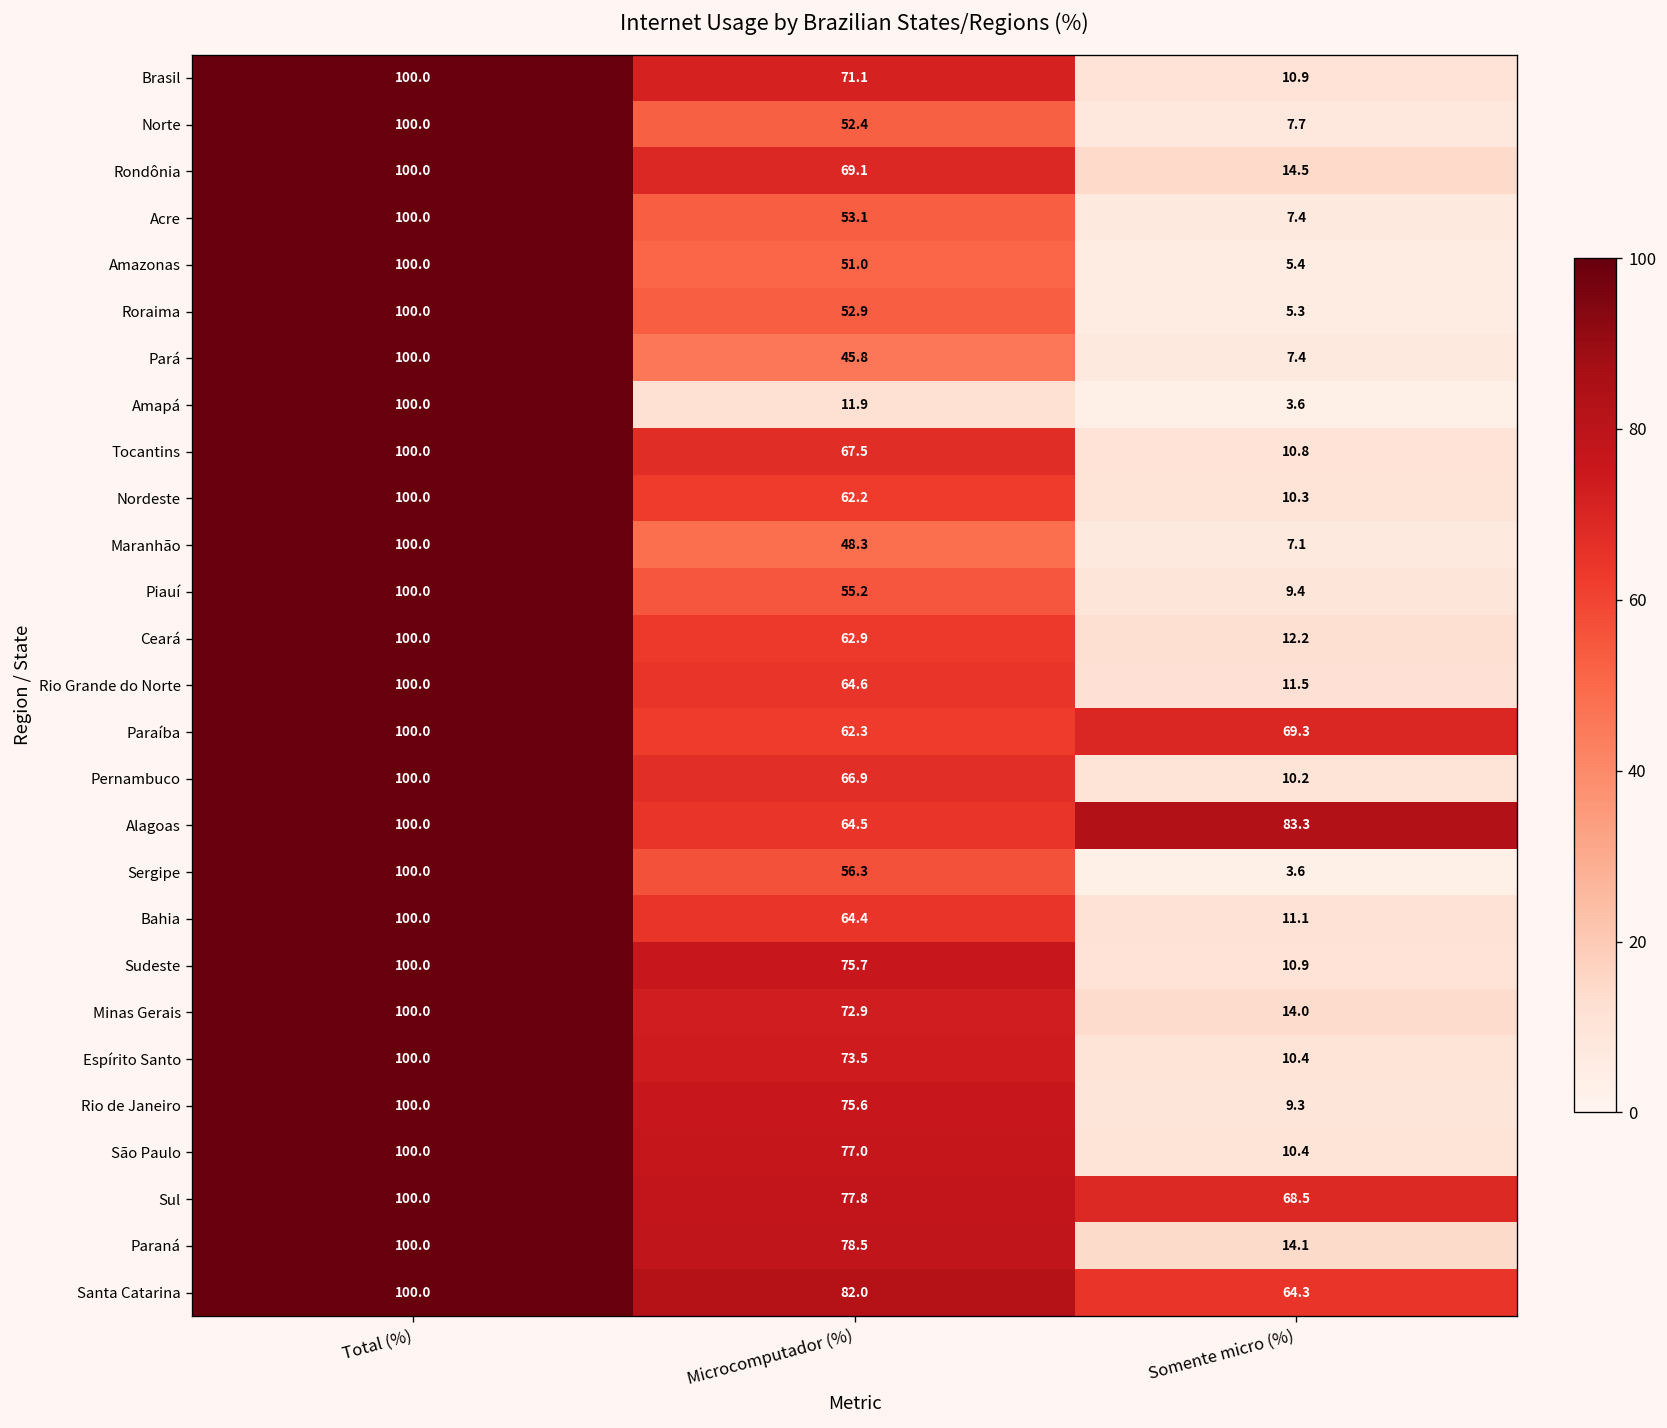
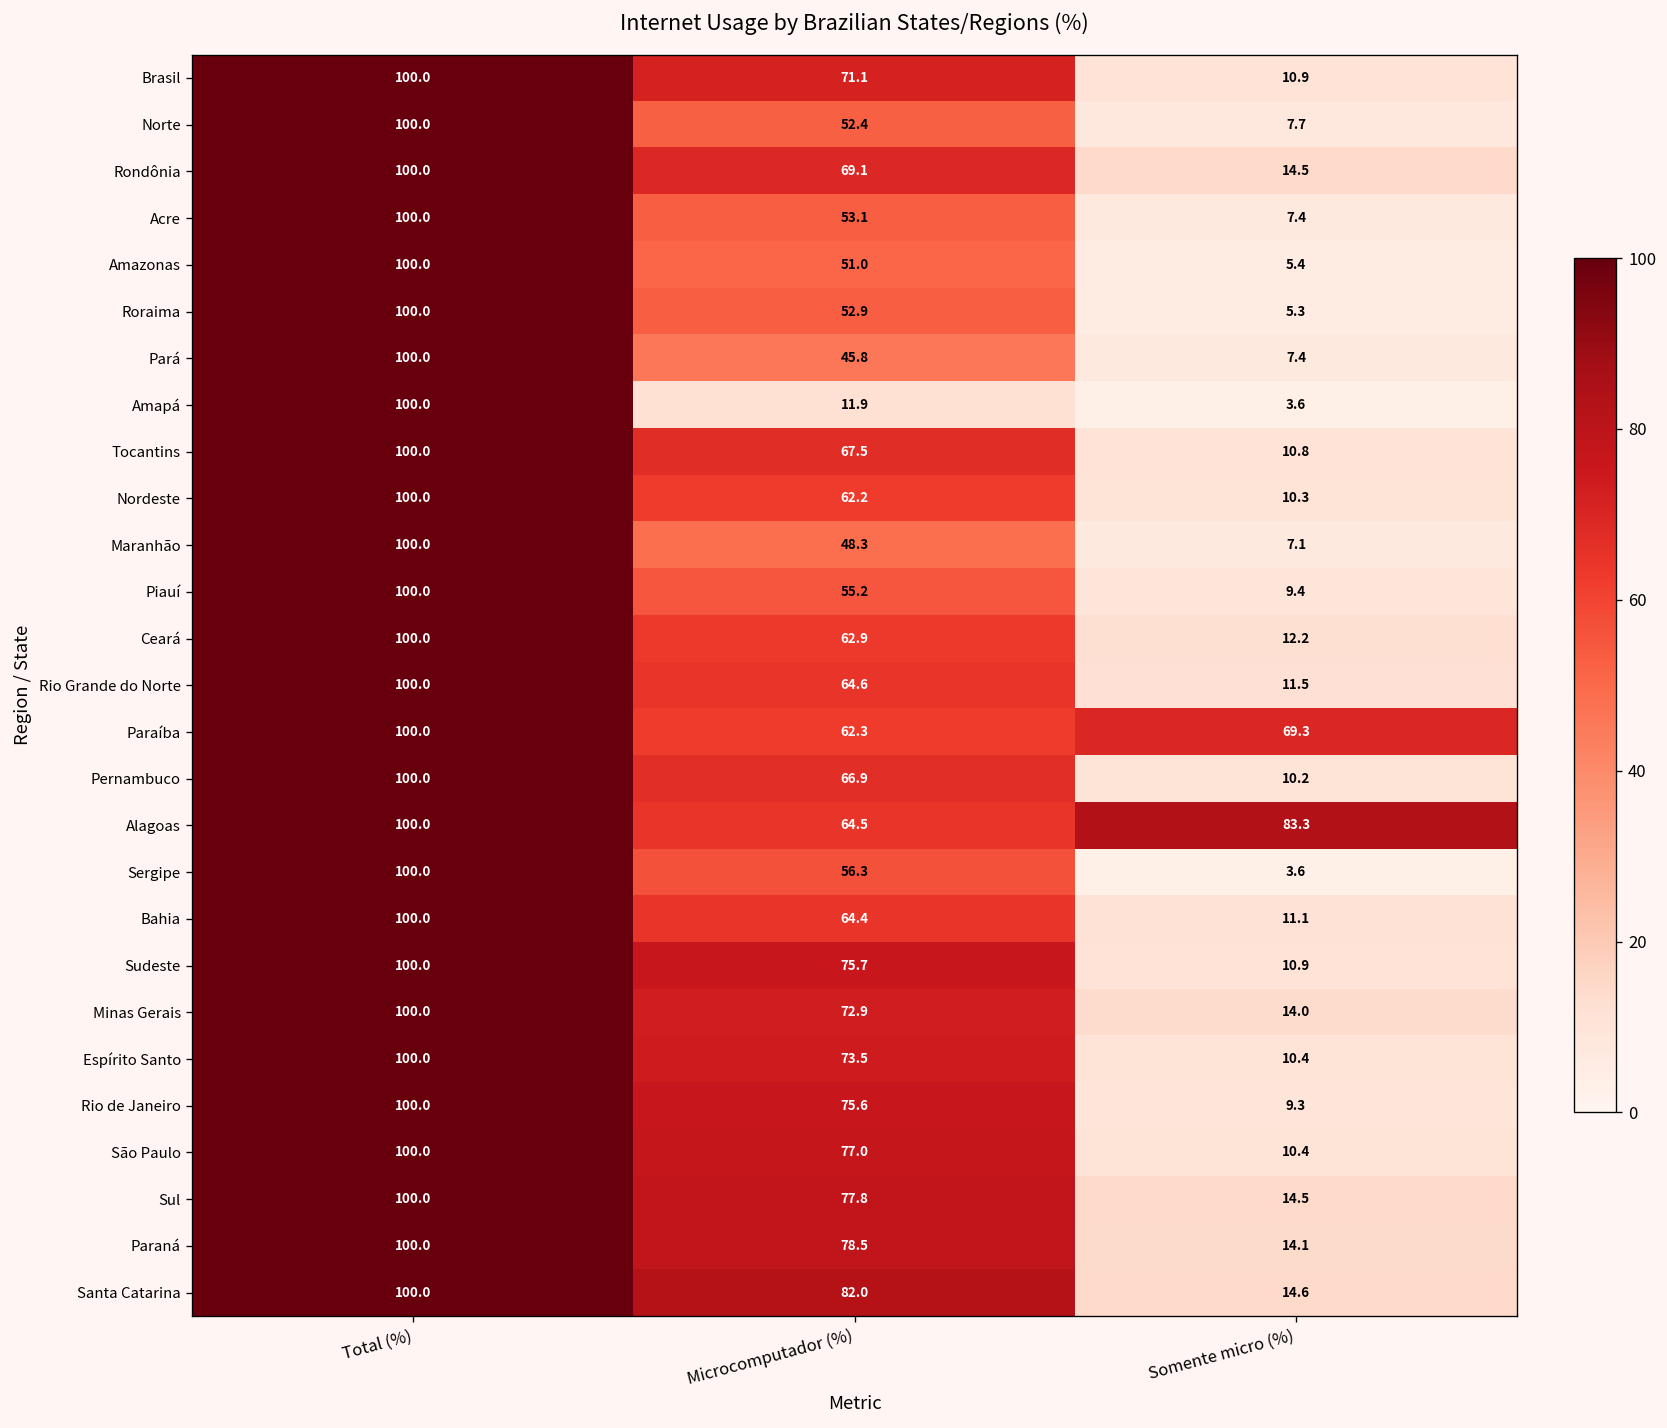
Sul, Somente micro (%): 68.5 -> 14.5
Santa Catarina, Somente micro (%): 64.3 -> 14.6
